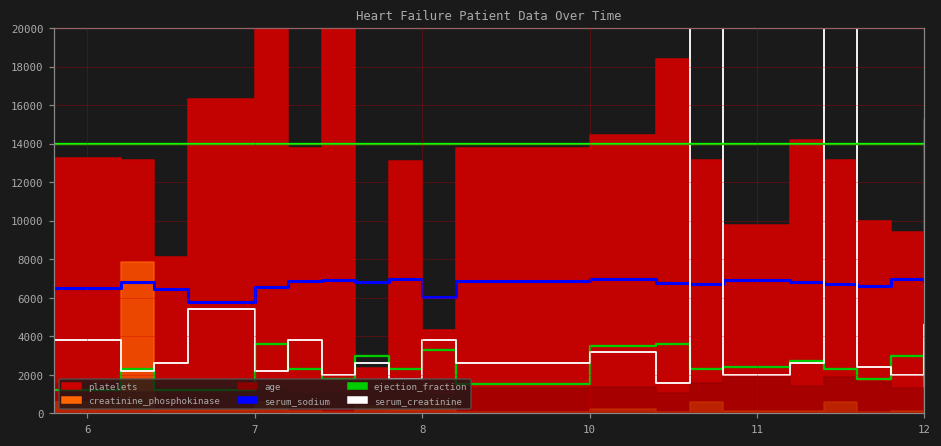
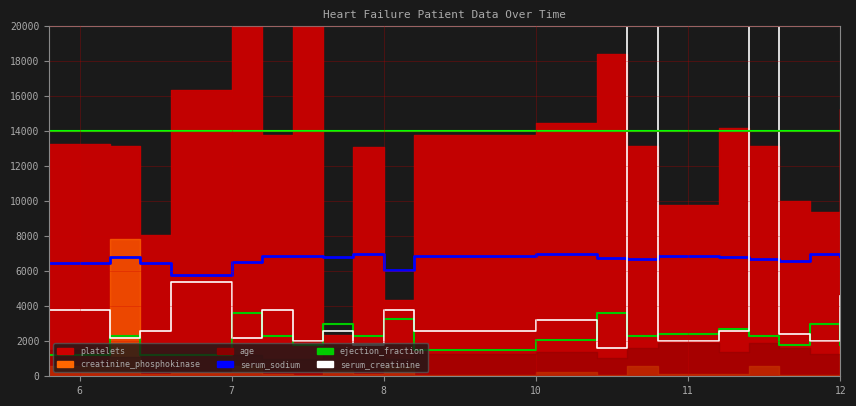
ejection_fraction, 10: 3500 -> 2100
